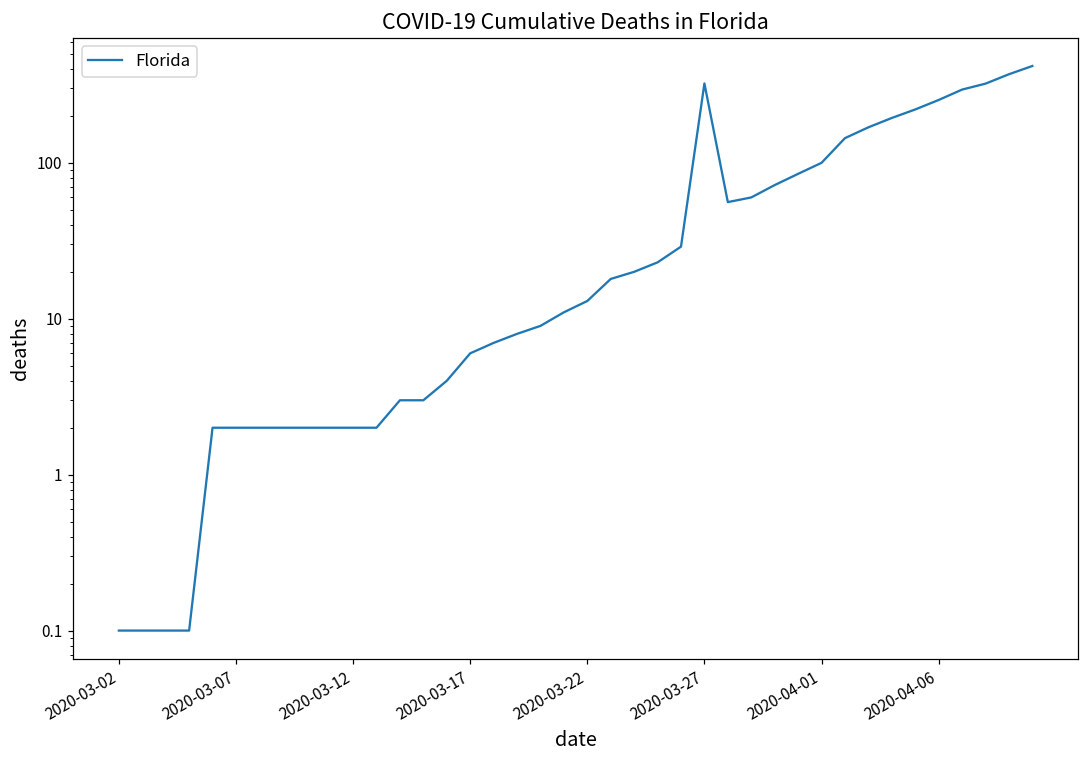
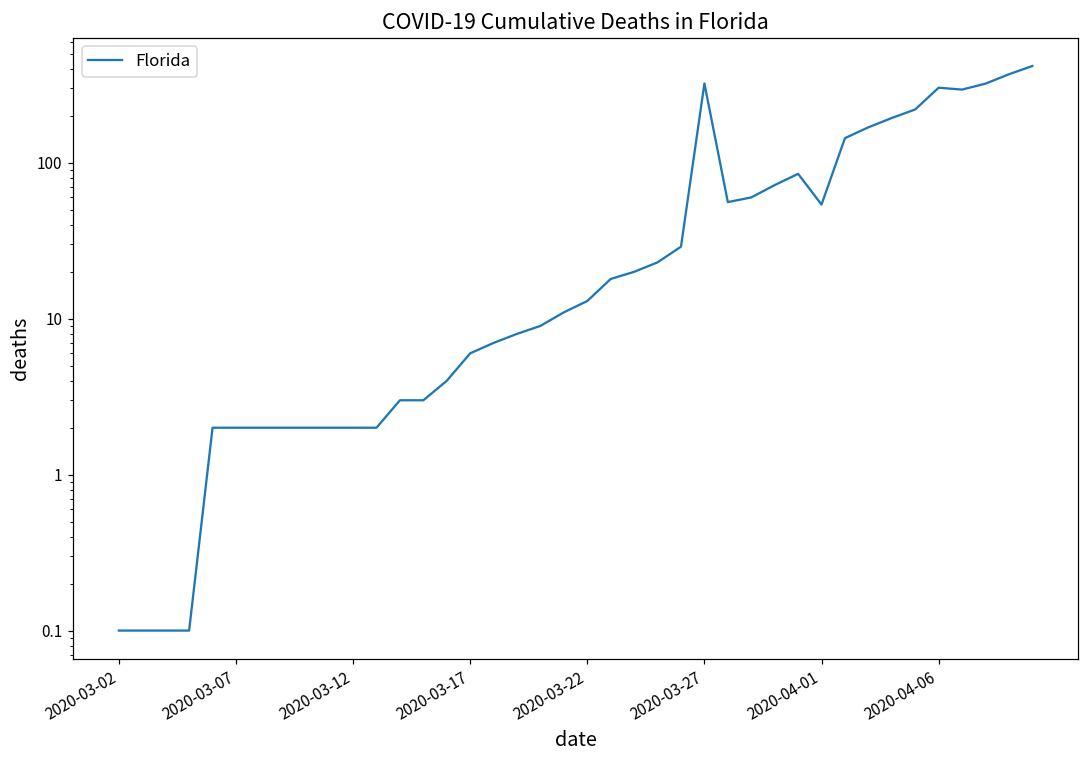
2020-04-01: 100 -> 54
2020-04-06: 250 -> 300
